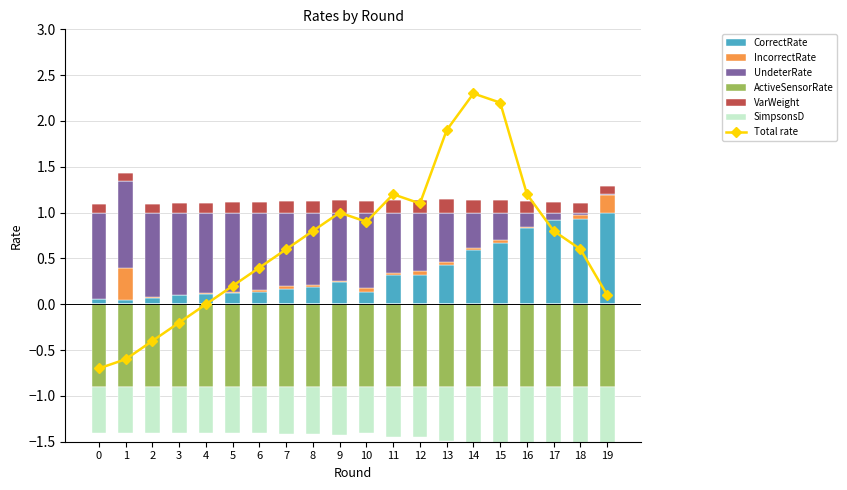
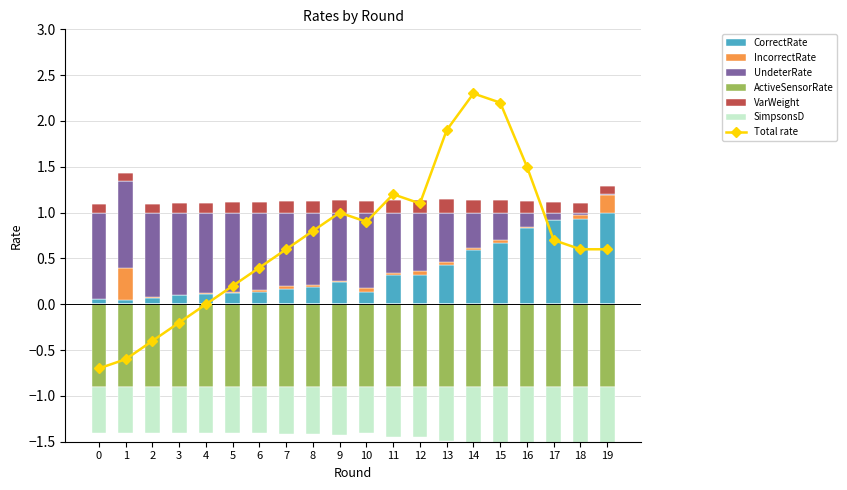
Total rate, 16: 1.2 -> 1.5
Total rate, 17: 0.8 -> 0.7
Total rate, 19: 0.1 -> 0.6
